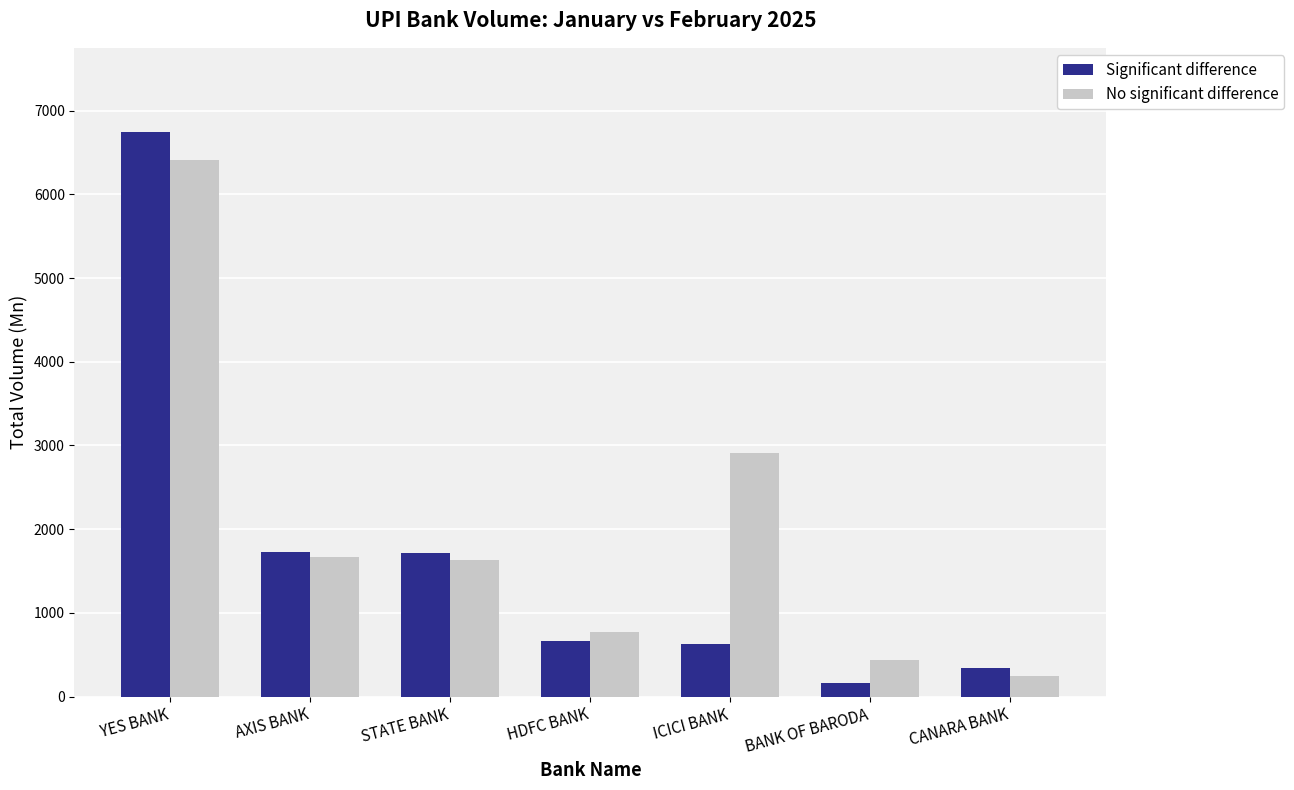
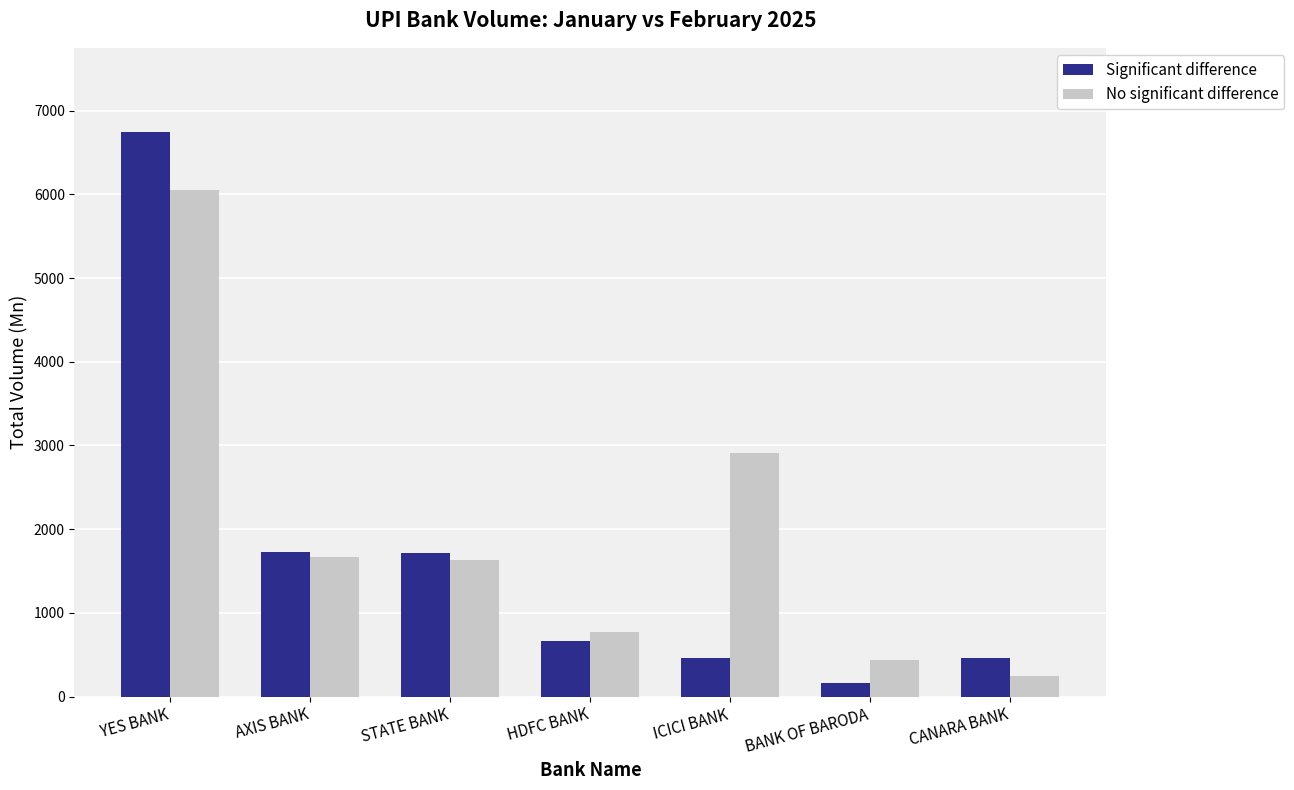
No significant difference, YES BANK: 6400 -> 6000
Significant difference, ICICI BANK: 600 -> 500
Significant difference, CANARA BANK: 300 -> 500
